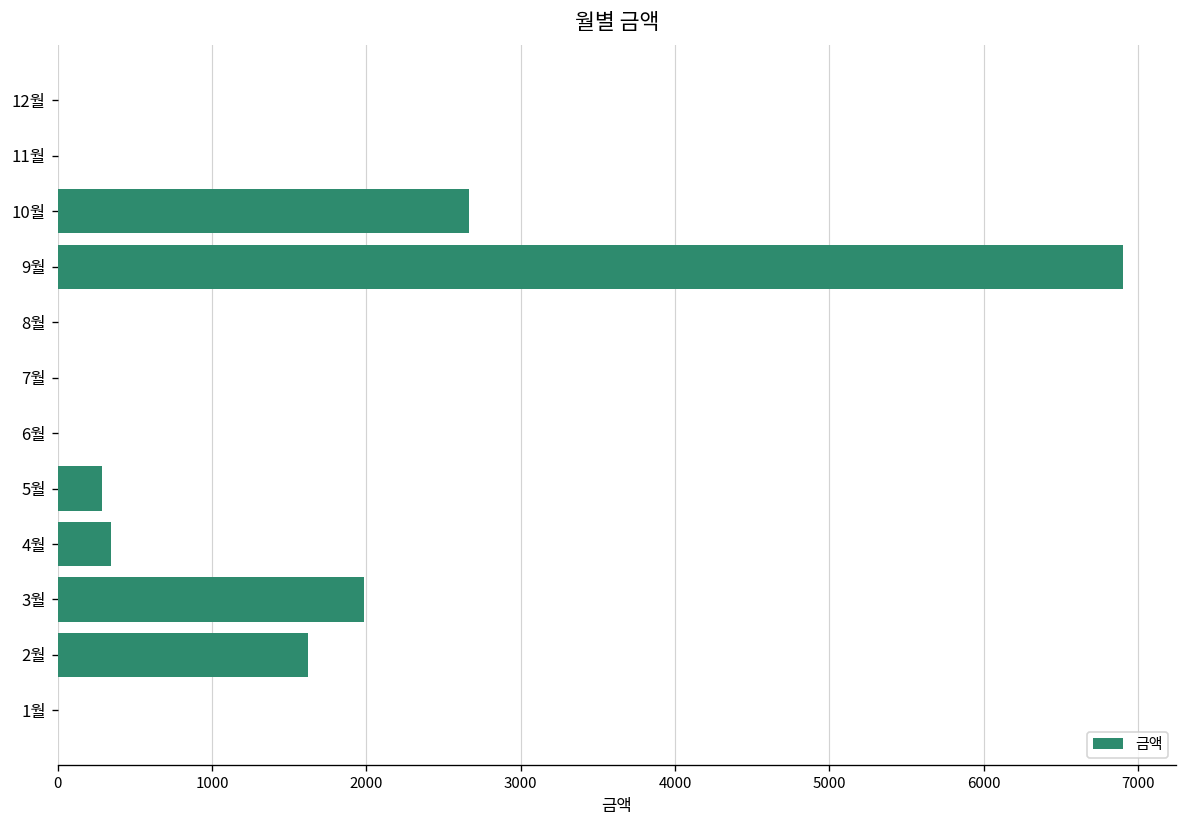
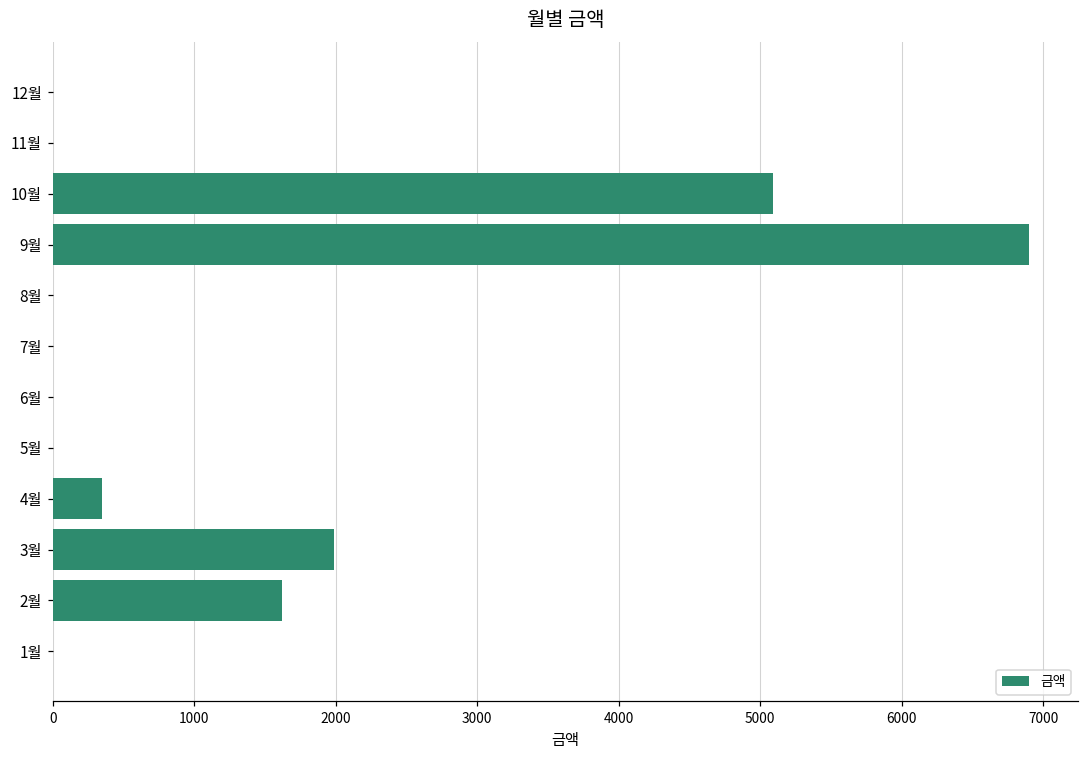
10월: 2660 -> 5090
5월: 290 -> 0
